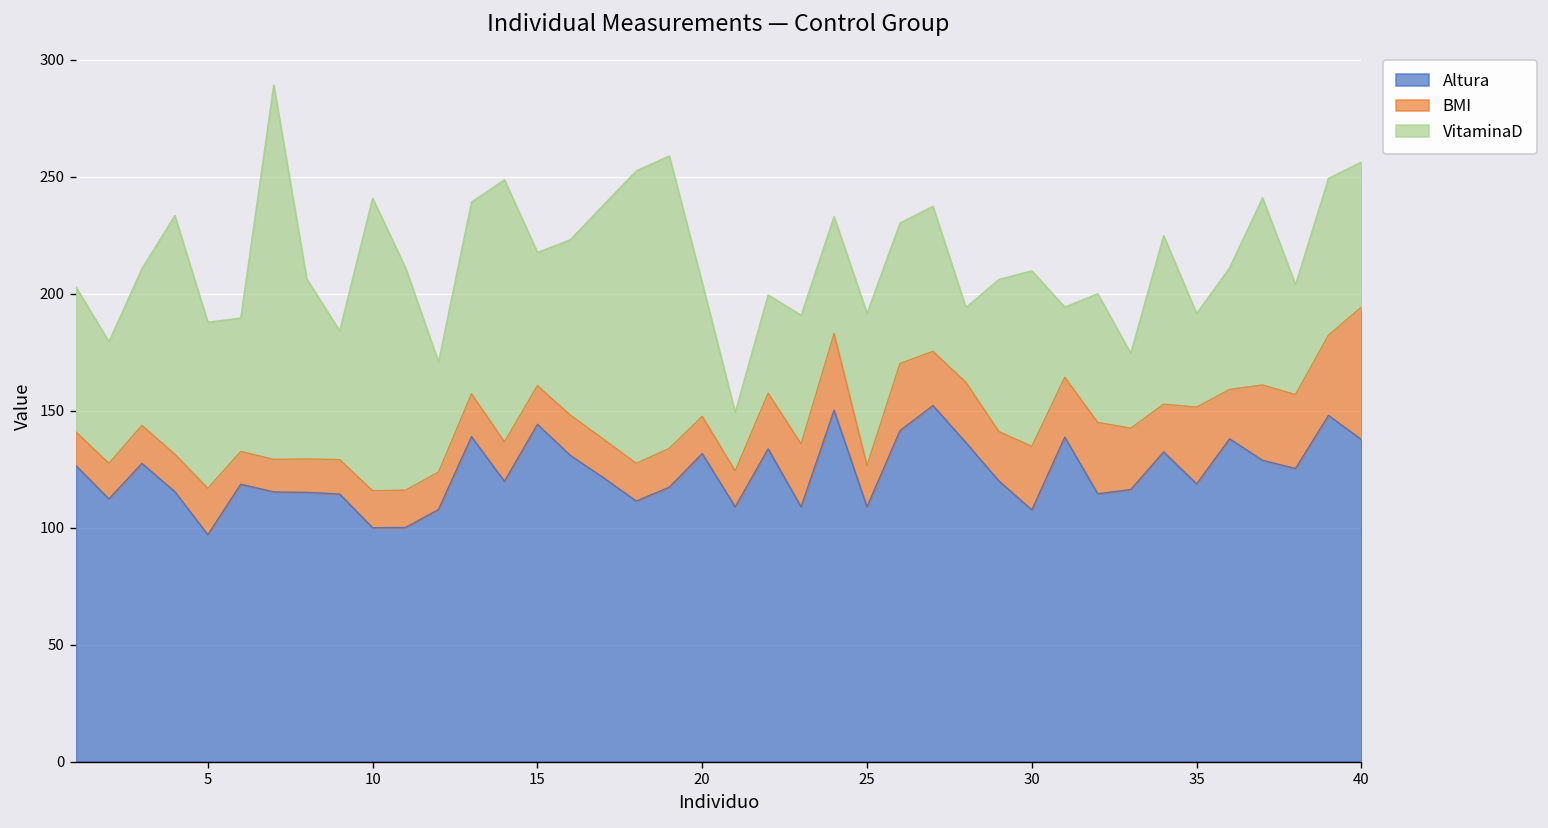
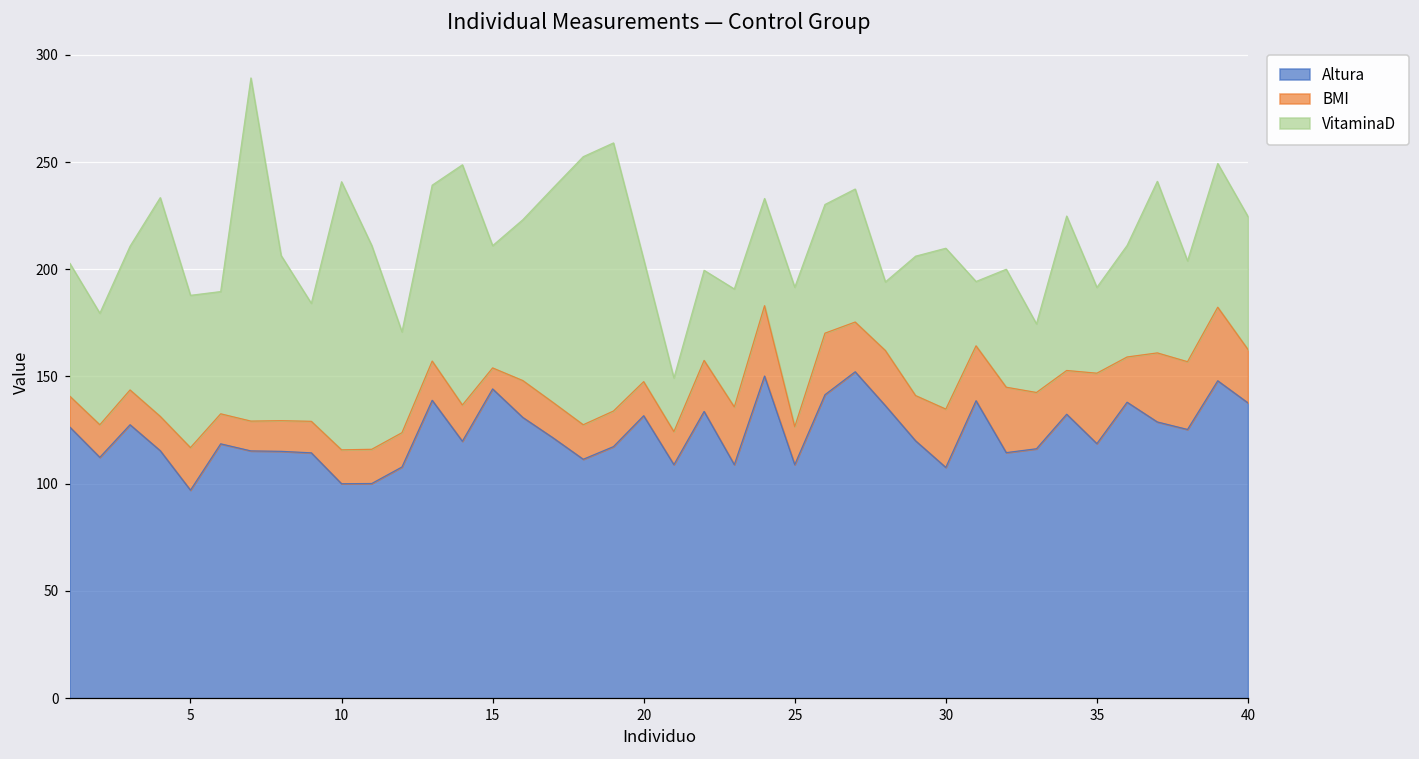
BMI, 15: 17 -> 10
BMI, 40: 57 -> 25
